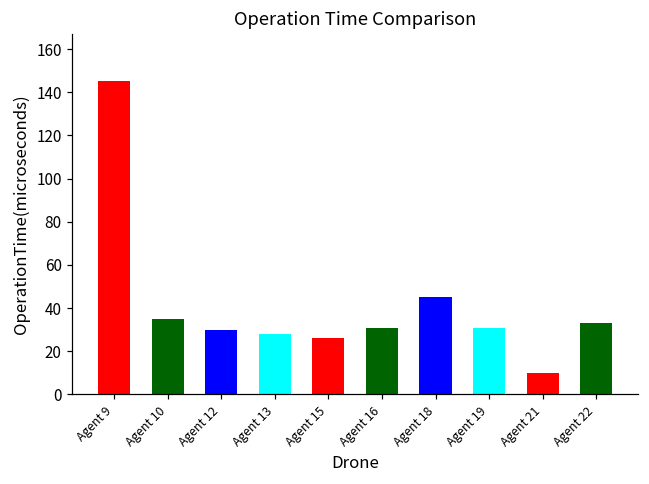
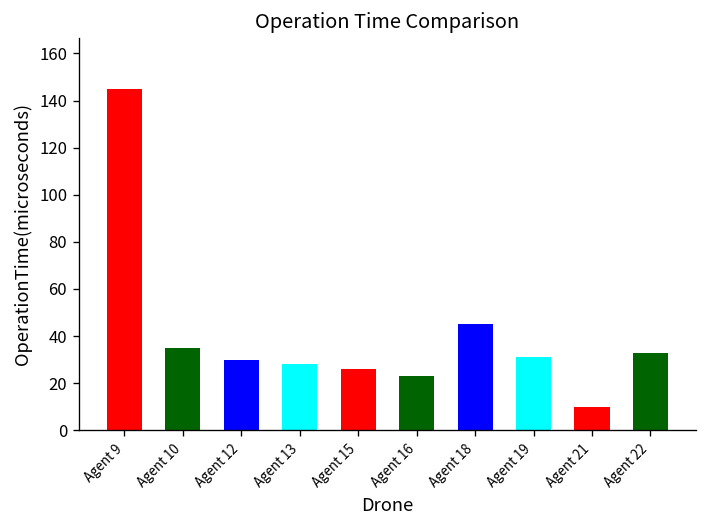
Agent 16: 31 -> 23
